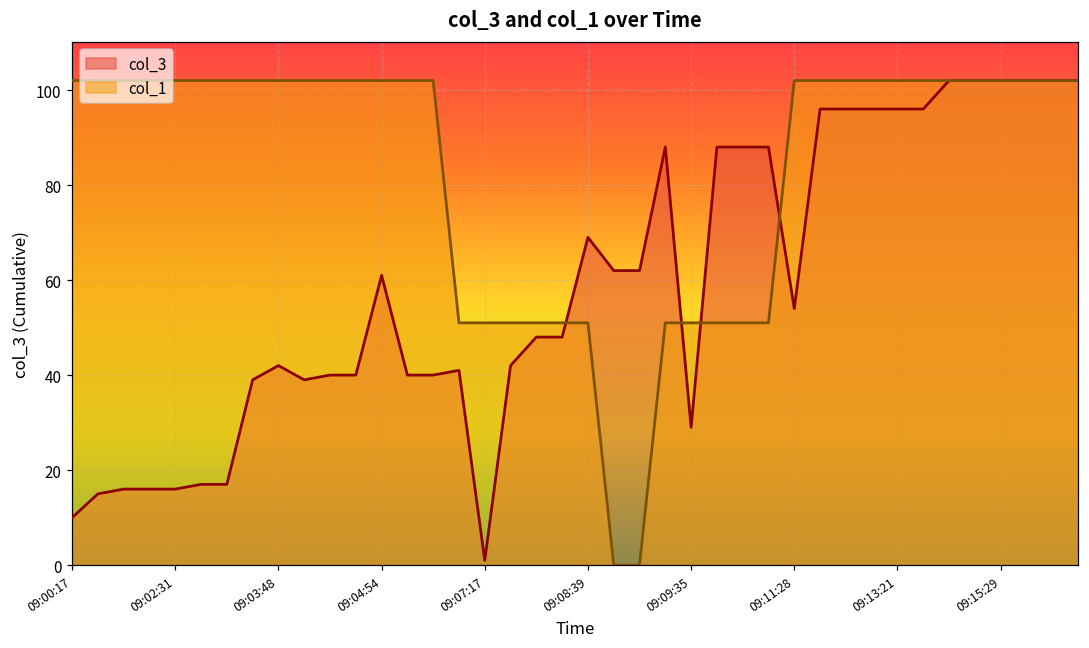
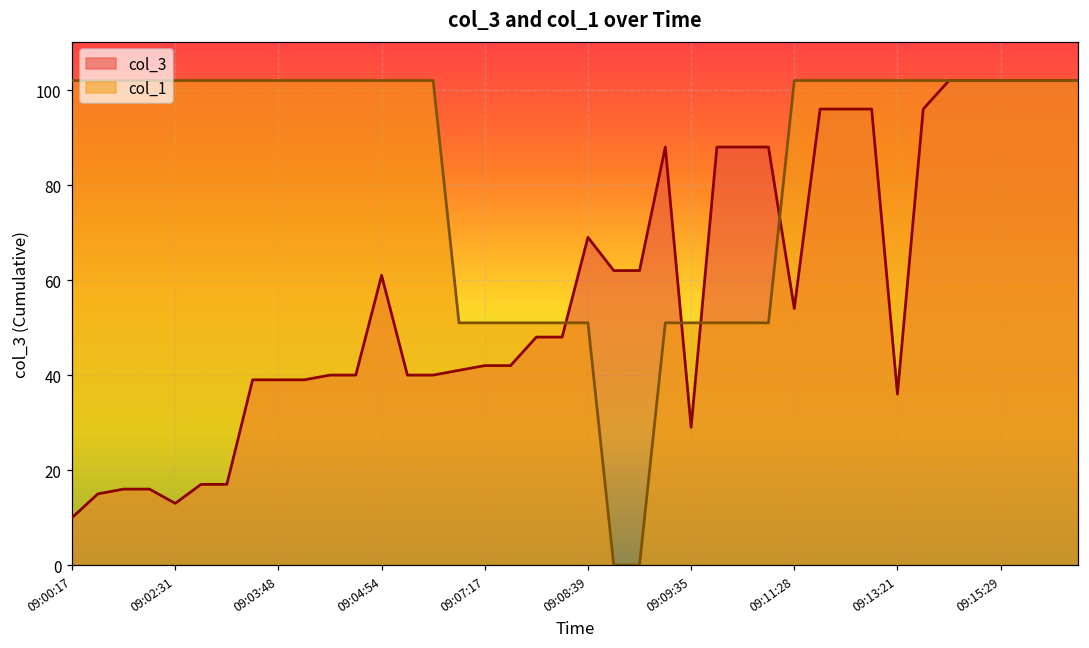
col_3, 09:02:31: 16 -> 13
col_3, 09:03:48: 42 -> 39
col_3, 09:07:17: 1 -> 42
col_3, 09:13:21: 96 -> 36
